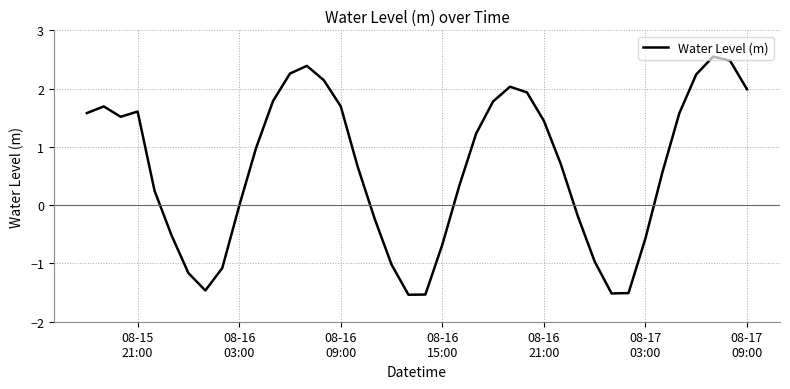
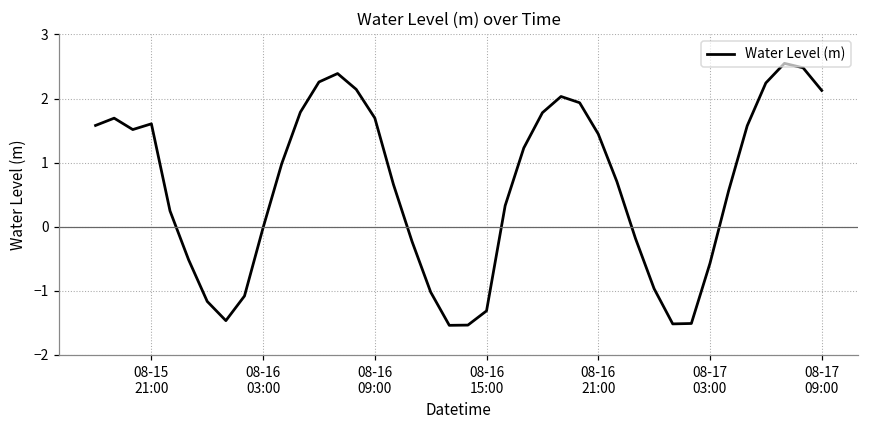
08-16 15:00: -0.7 -> -1.3
08-17 09:00: 2.0 -> 2.1
